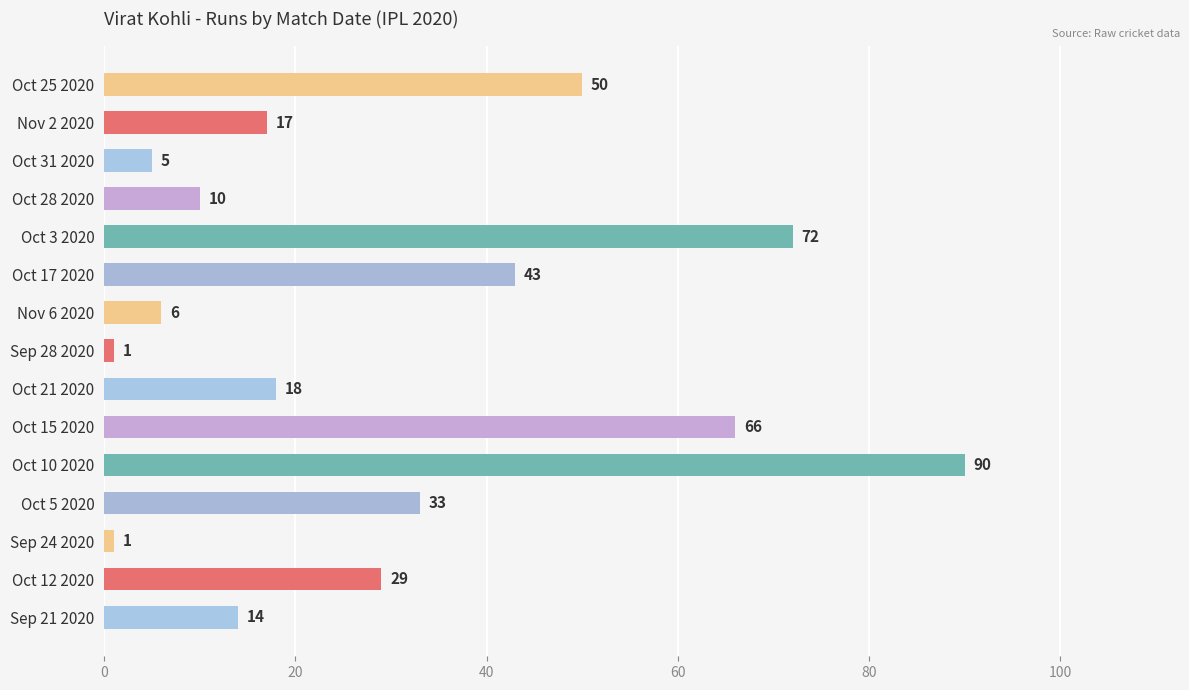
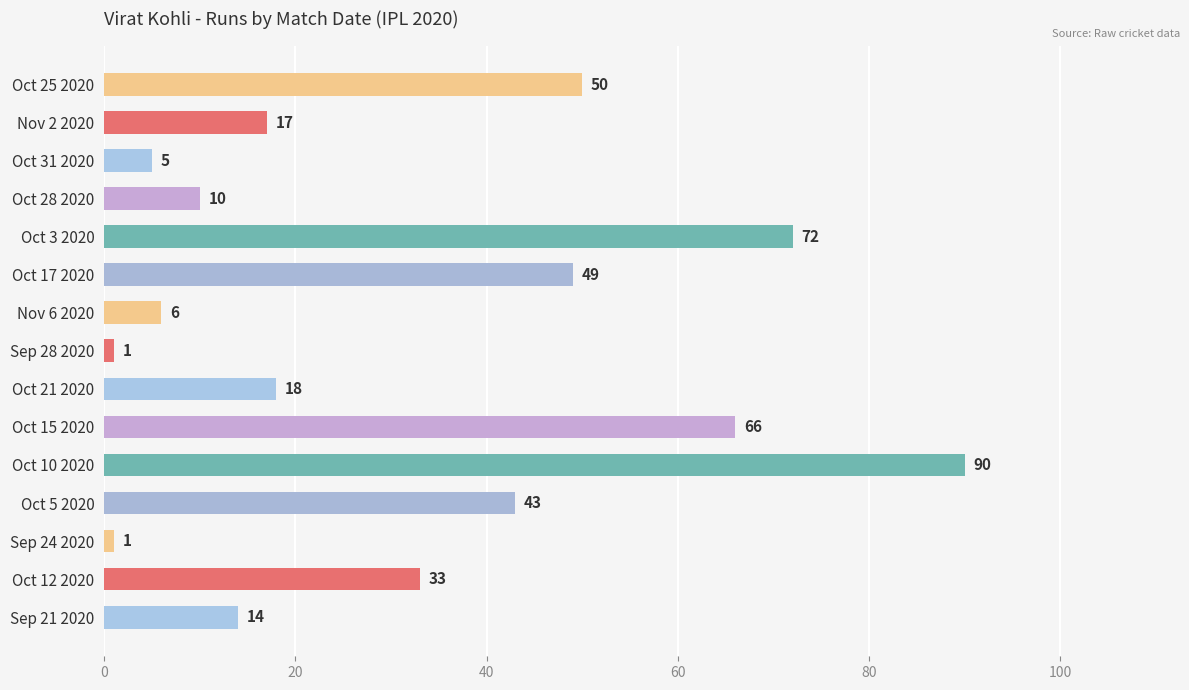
Oct 17 2020: 43 -> 49
Oct 5 2020: 33 -> 43
Oct 12 2020: 29 -> 33
